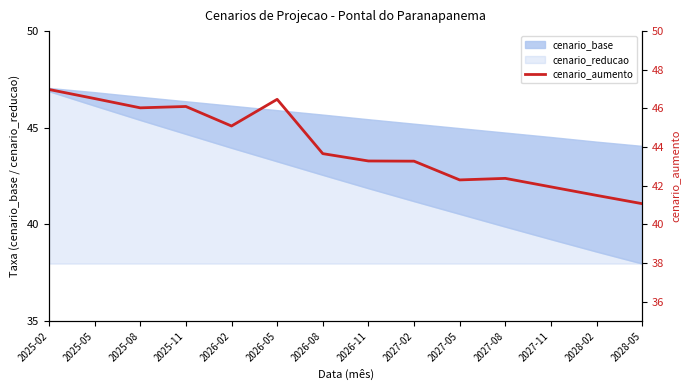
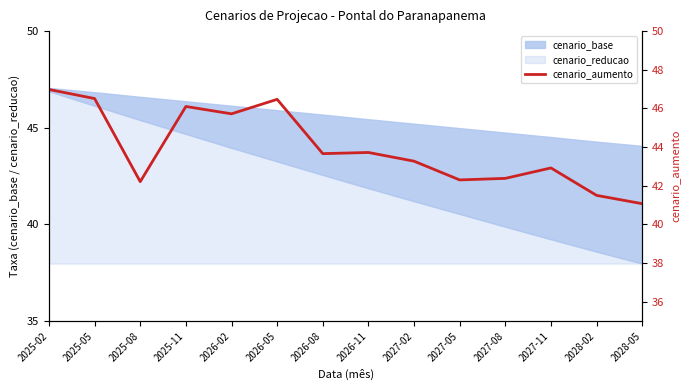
cenario_aumento, 2025-08: 46.0 -> 42.2
cenario_aumento, 2026-02: 45.1 -> 45.7
cenario_aumento, 2026-11: 43.3 -> 43.7
cenario_aumento, 2027-11: 41.9 -> 42.9
